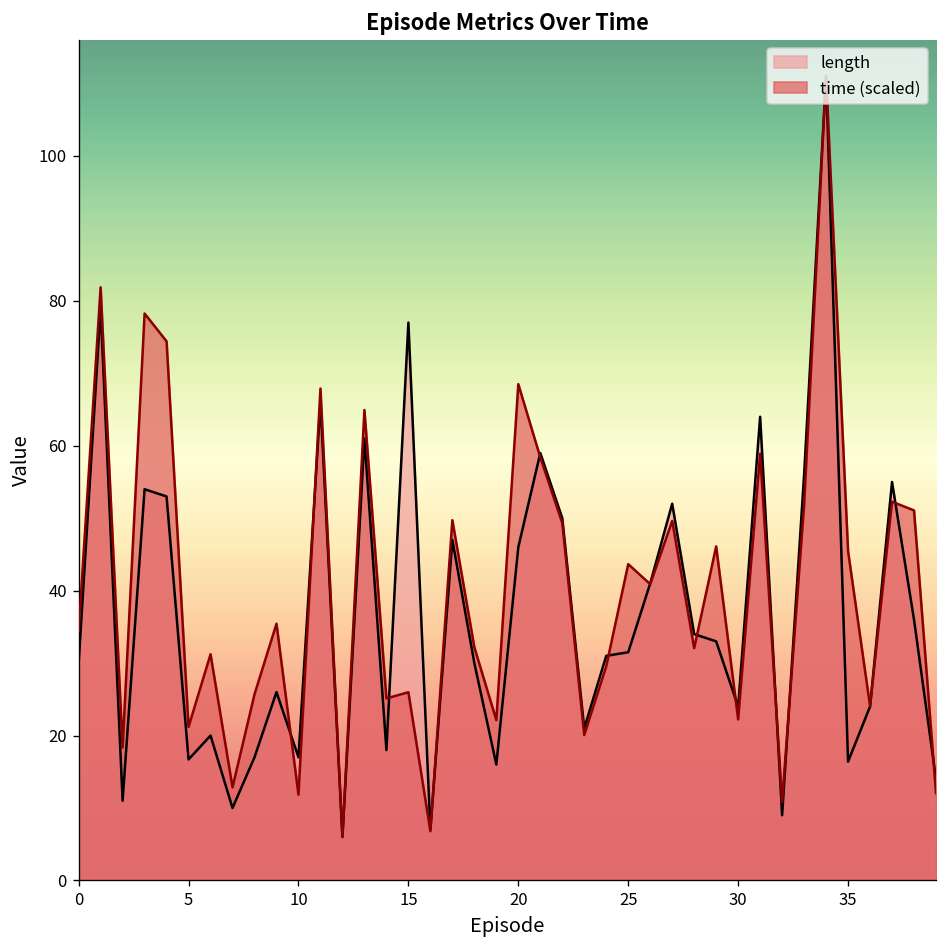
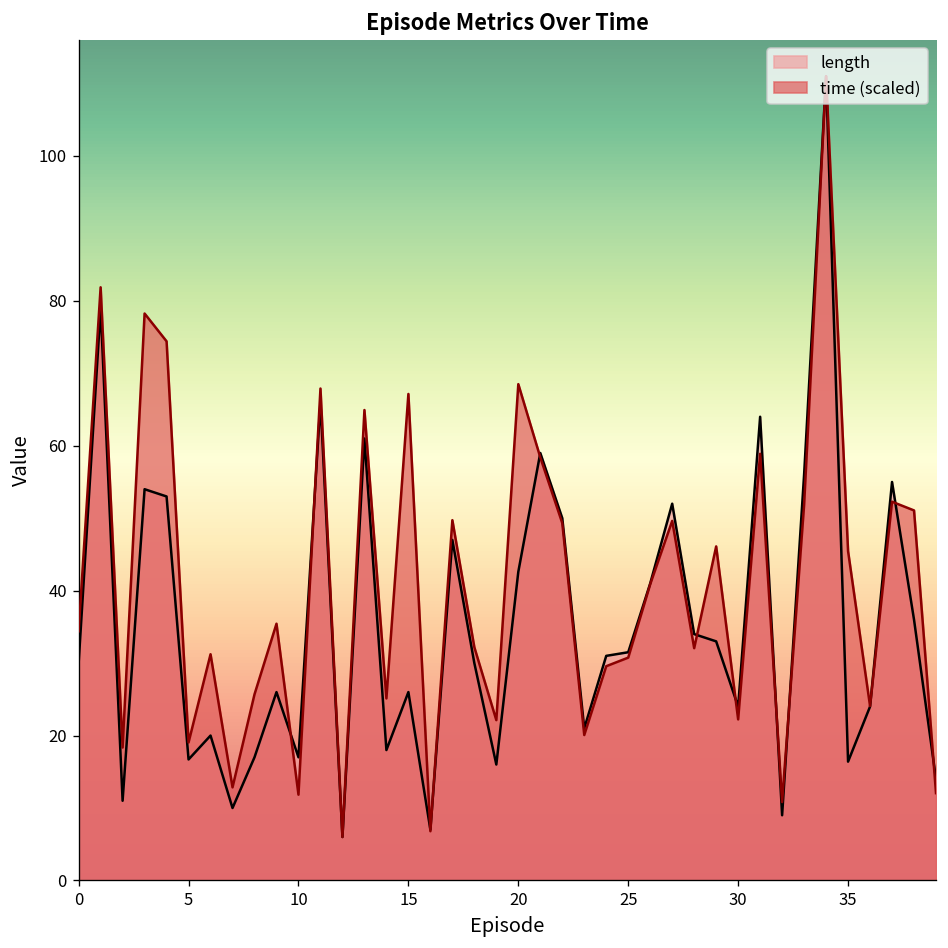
time (scaled), 5: 21 -> 19
length, 15: 77 -> 26
time (scaled), 15: 26 -> 67
length, 20: 46 -> 43
time (scaled), 25: 44 -> 31
